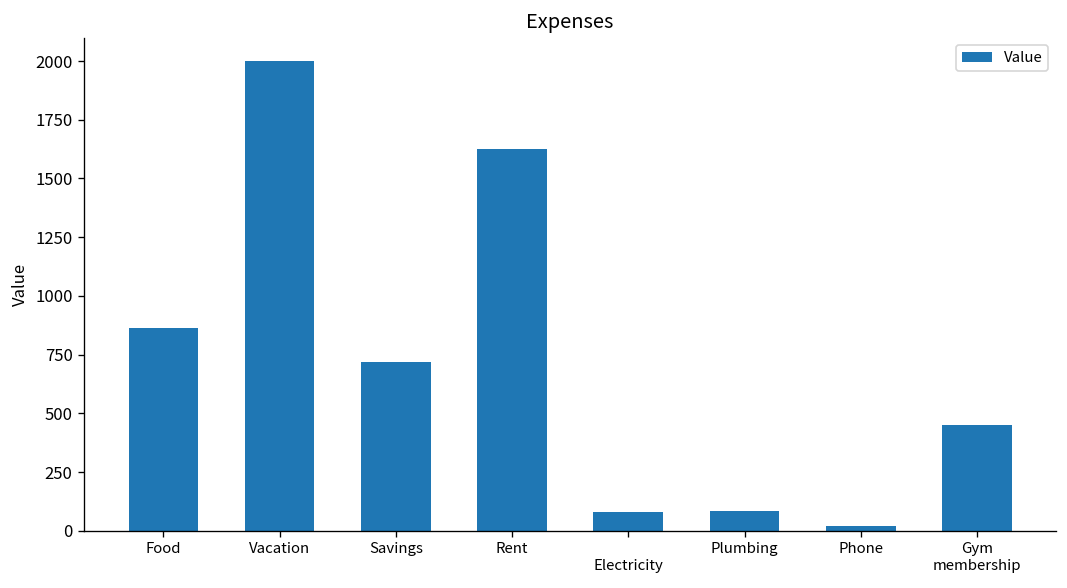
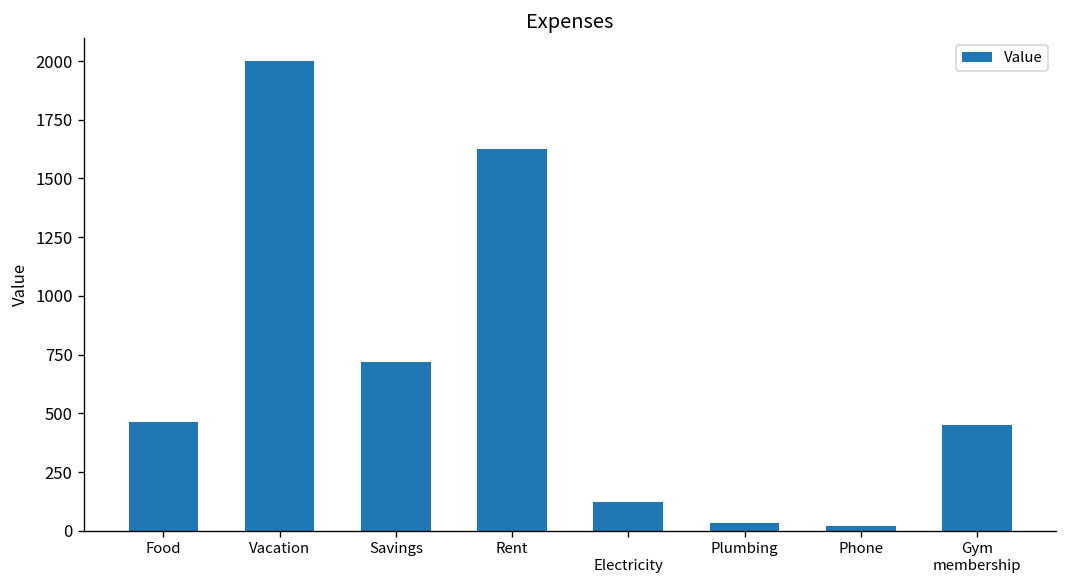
Food: 860 -> 460
Electricity: 80 -> 120
Plumbing: 90 -> 40
